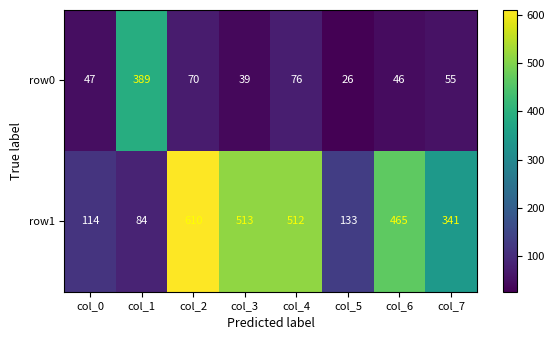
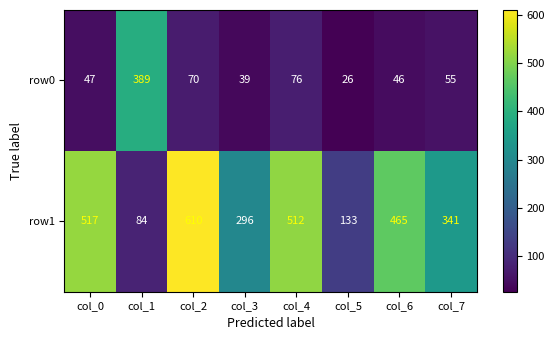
row1, col_0: 114 -> 517
row1, col_3: 513 -> 296
